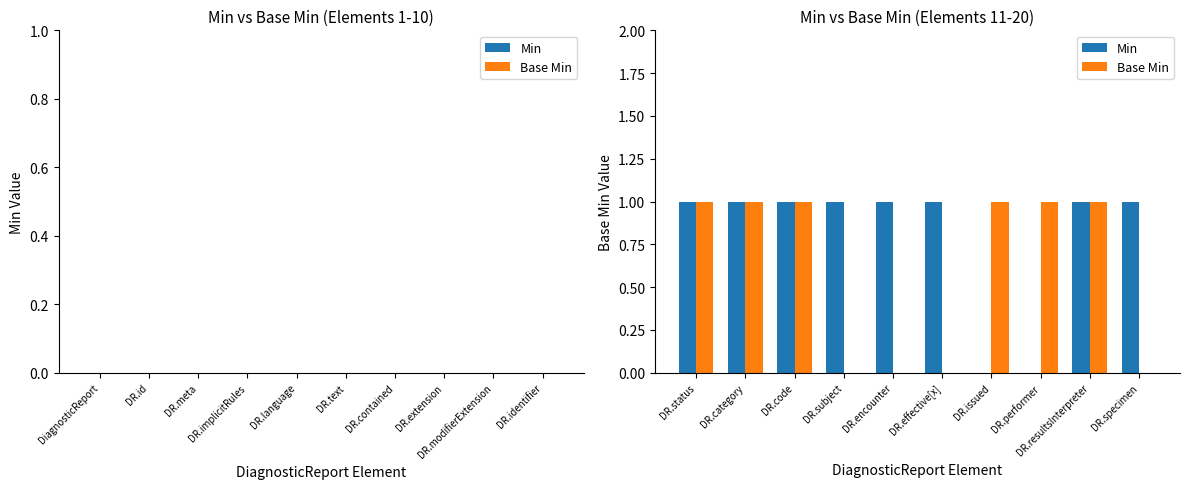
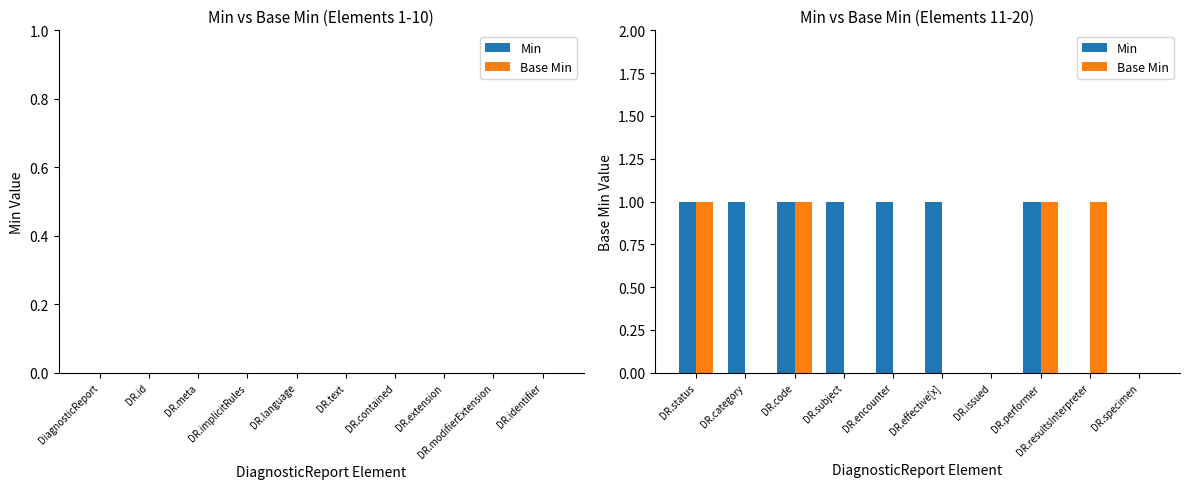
Min vs Base Min (Elements 11-20), Base Min, DR.category: 1 -> 0
Min vs Base Min (Elements 11-20), Base Min, DR.issued: 1 -> 0
Min vs Base Min (Elements 11-20), Min, DR.performer: 0 -> 1
Min vs Base Min (Elements 11-20), Min, DR.resultsInterpreter: 1 -> 0
Min vs Base Min (Elements 11-20), Min, DR.specimen: 1 -> 0
